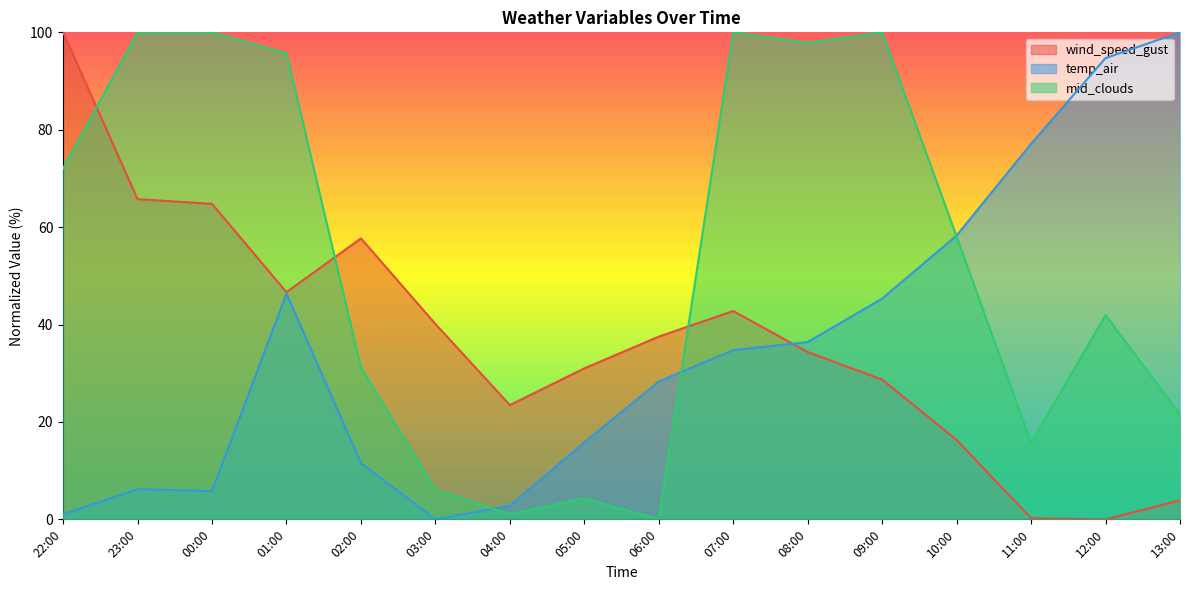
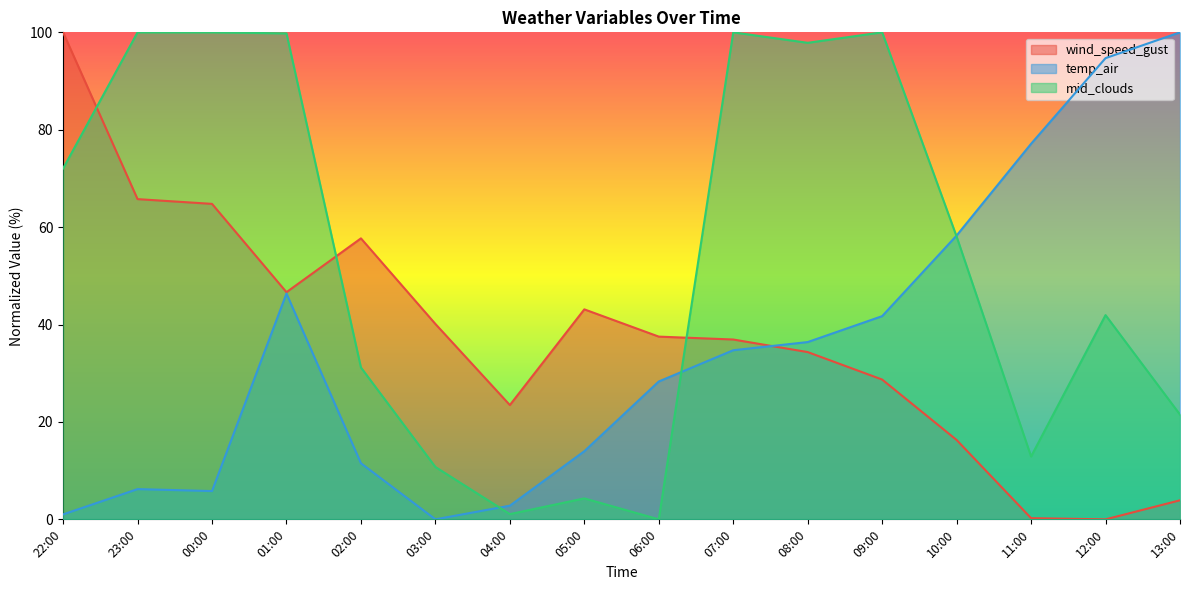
mid_clouds, 01:00: 96 -> 100
mid_clouds, 03:00: 6 -> 11
wind_speed_gust, 05:00: 31 -> 43
temp_air, 05:00: 16 -> 14
wind_speed_gust, 07:00: 43 -> 37
temp_air, 09:00: 45 -> 42
mid_clouds, 11:00: 16 -> 13
